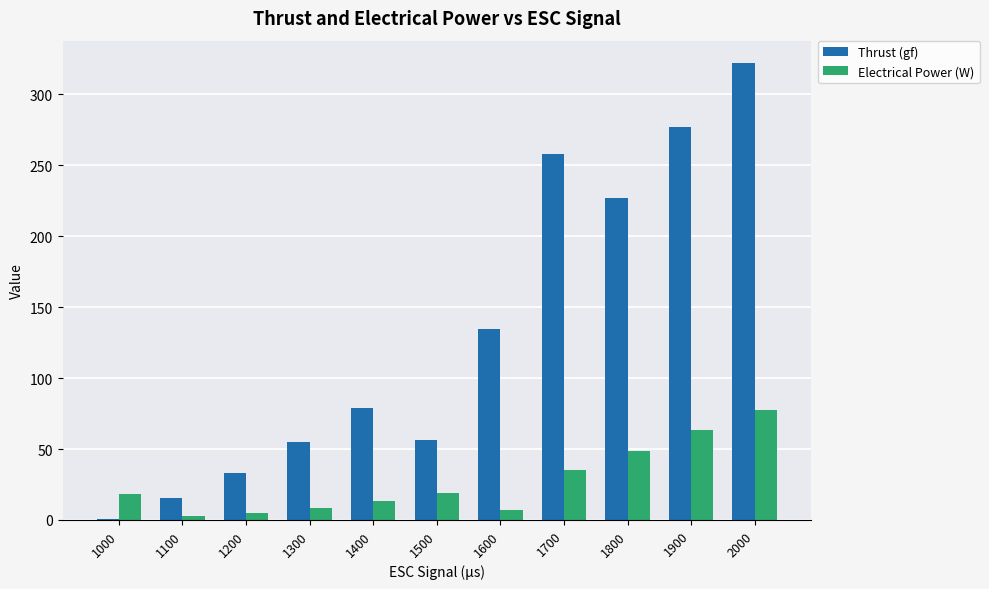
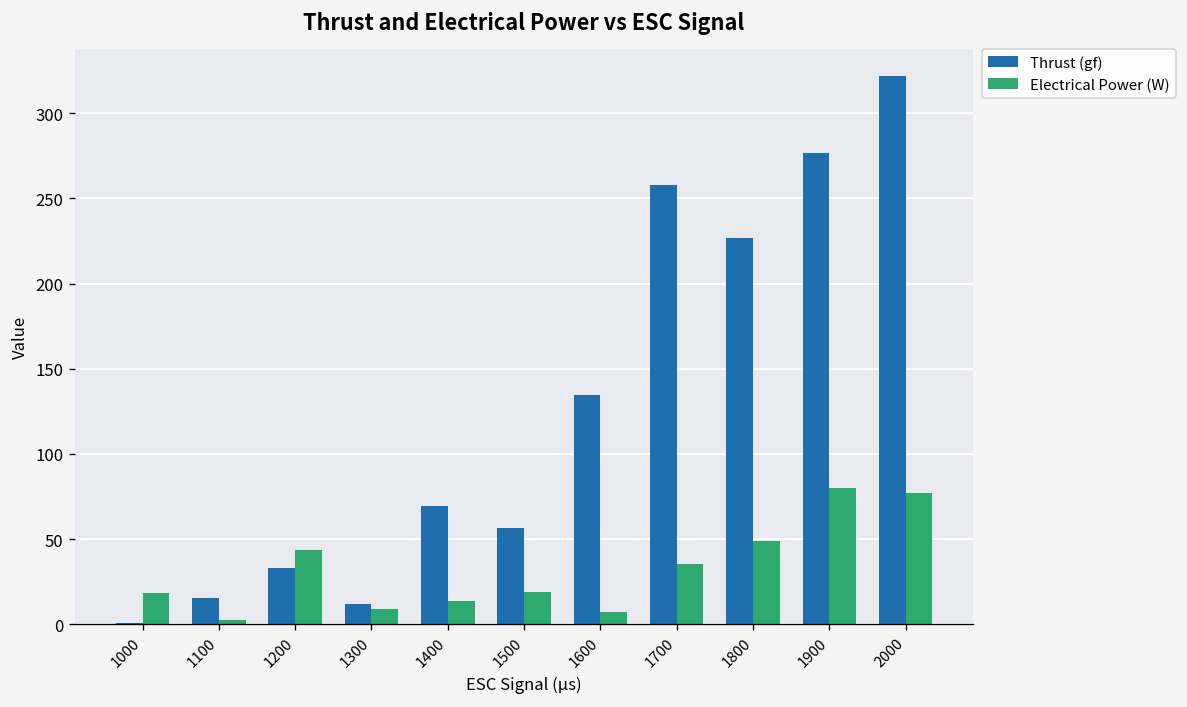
Electrical Power (W), 1200: 5 -> 44
Thrust (gf), 1300: 55 -> 12
Thrust (gf), 1400: 79 -> 69
Electrical Power (W), 1900: 64 -> 80
